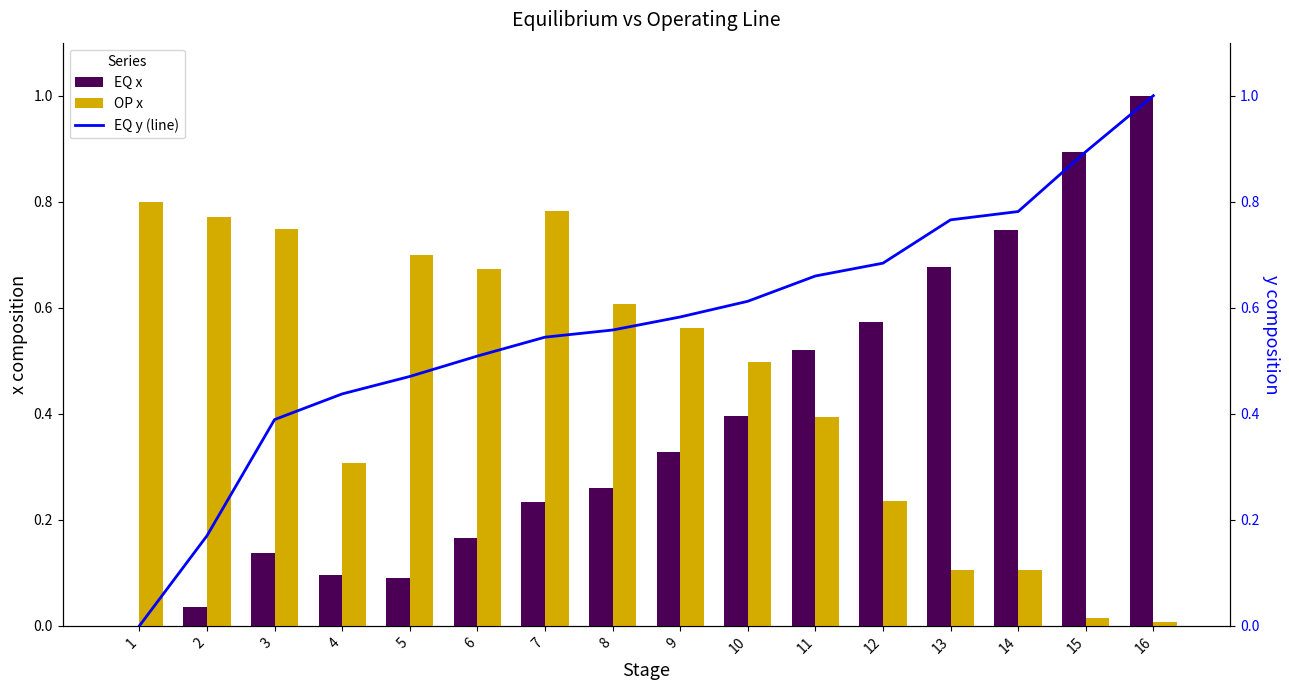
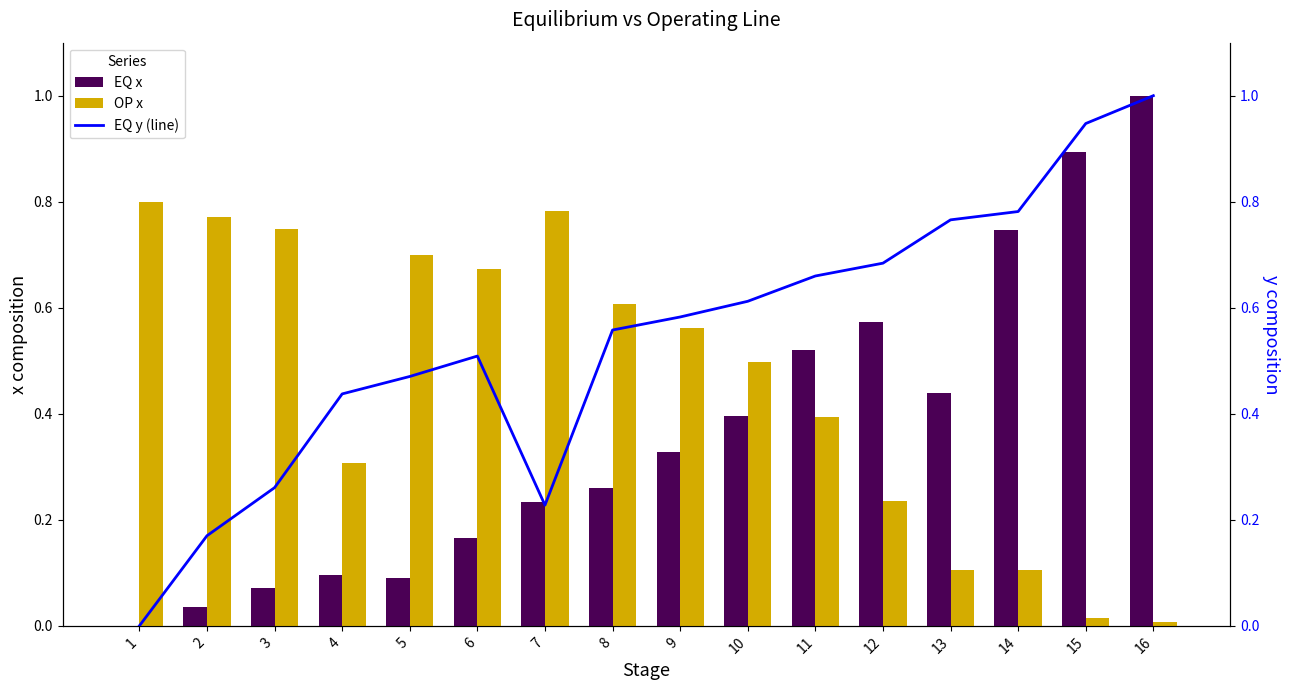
EQ x, 3: 0.14 -> 0.07
EQ x, 13: 0.68 -> 0.44
EQ y (line), 3: 0.39 -> 0.26
EQ y (line), 7: 0.54 -> 0.23
EQ y (line), 15: 0.89 -> 0.95
